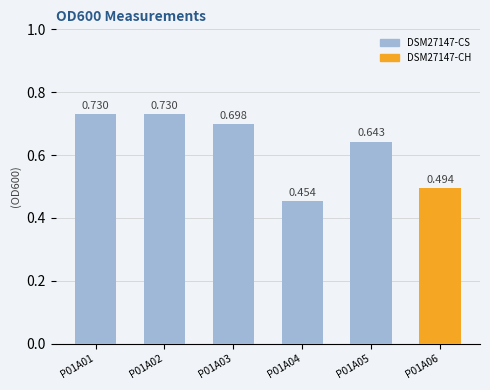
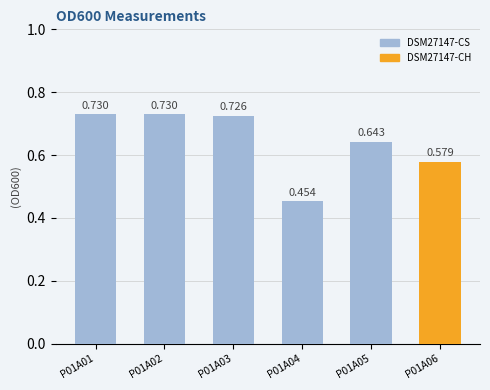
P01A03: 0.698 -> 0.726
P01A06: 0.494 -> 0.579
